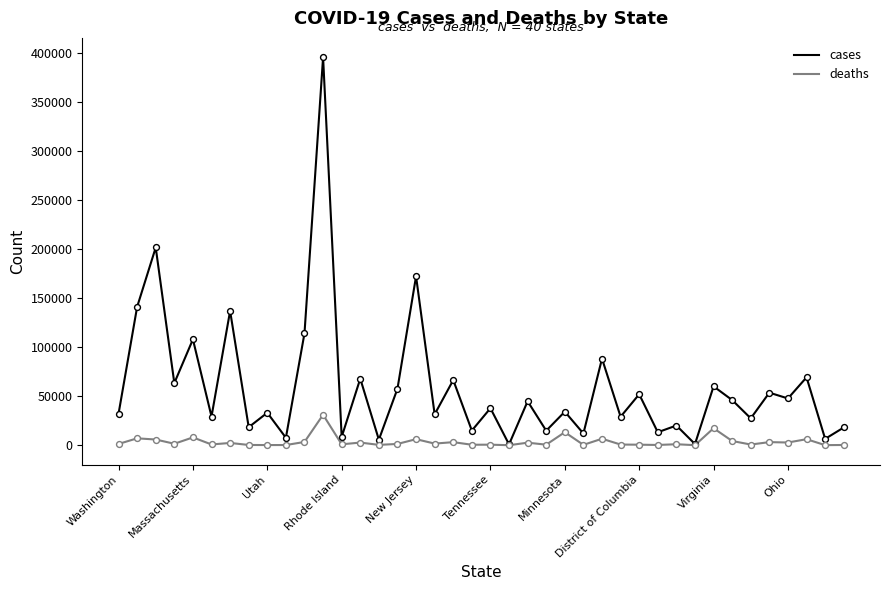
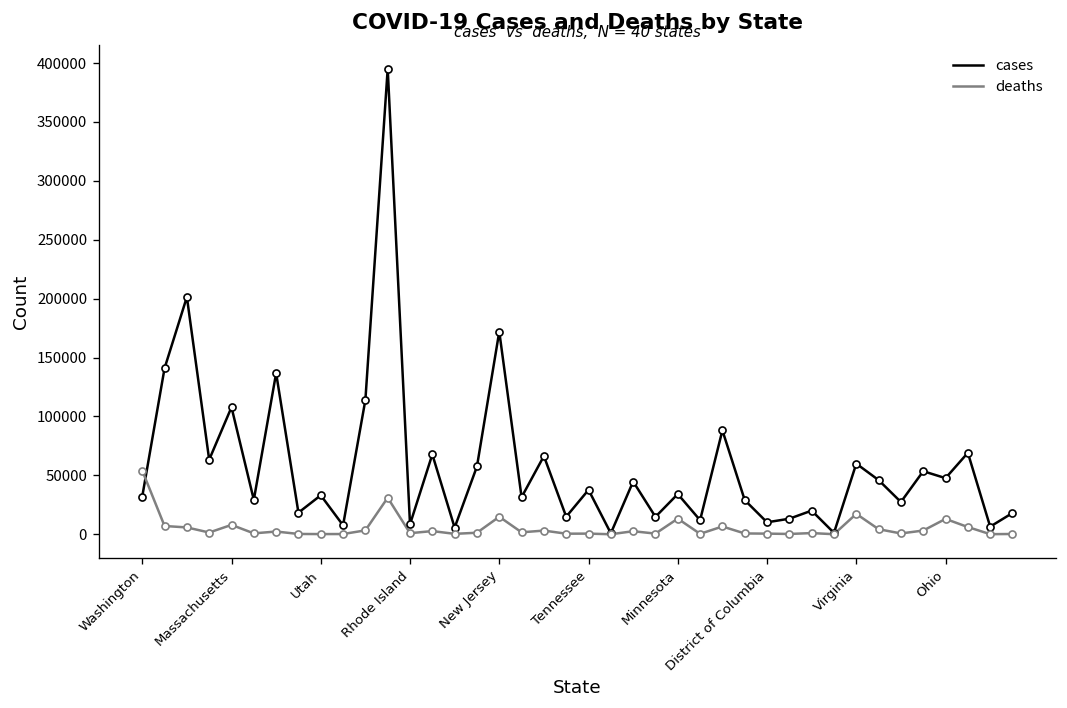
deaths, Washington: 0 -> 50000
deaths, New Jersey: 6000 -> 15000
cases, District of Columbia: 50000 -> 10000
deaths, Ohio: 0 -> 10000
